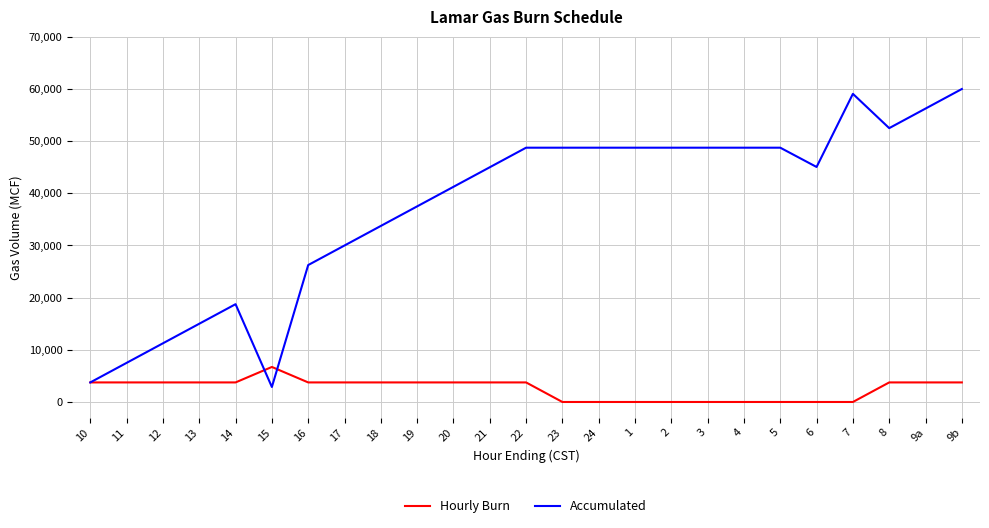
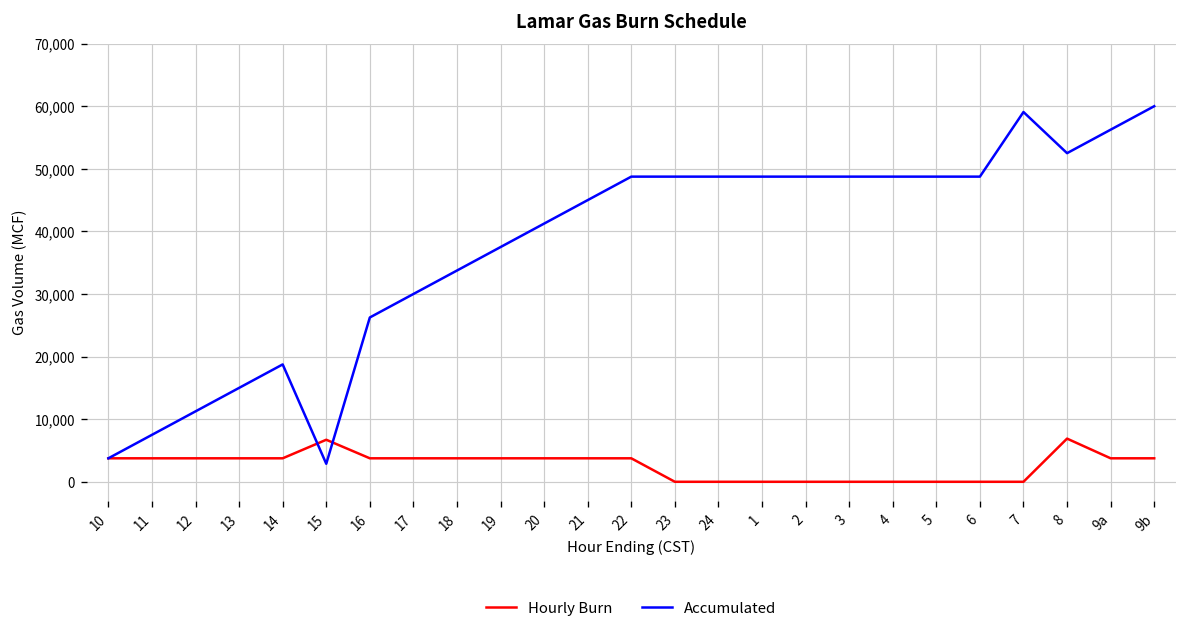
Accumulated, 6: 45,000 -> 49,000
Hourly Burn, 8: 4,000 -> 7,000
